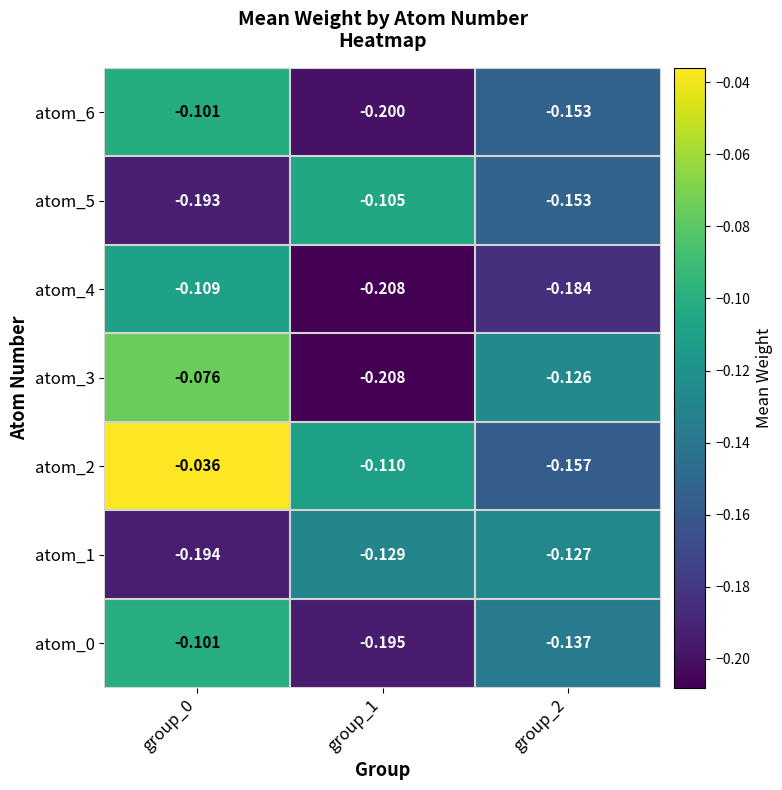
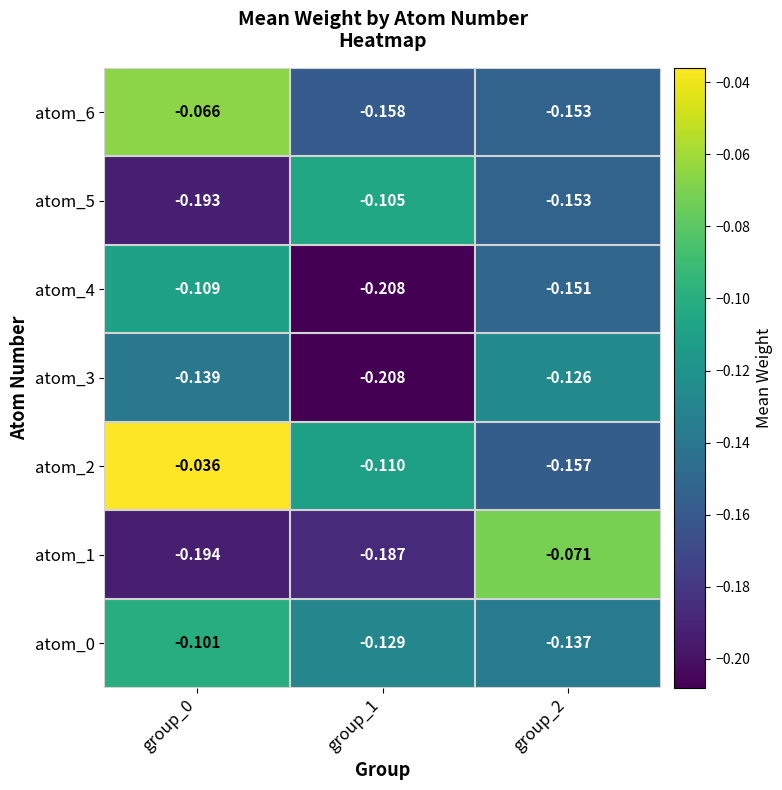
atom_6, group_0: -0.101 -> -0.066
atom_6, group_1: -0.200 -> -0.158
atom_4, group_2: -0.184 -> -0.151
atom_3, group_0: -0.076 -> -0.139
atom_1, group_1: -0.129 -> -0.187
atom_1, group_2: -0.127 -> -0.071
atom_0, group_1: -0.195 -> -0.129
